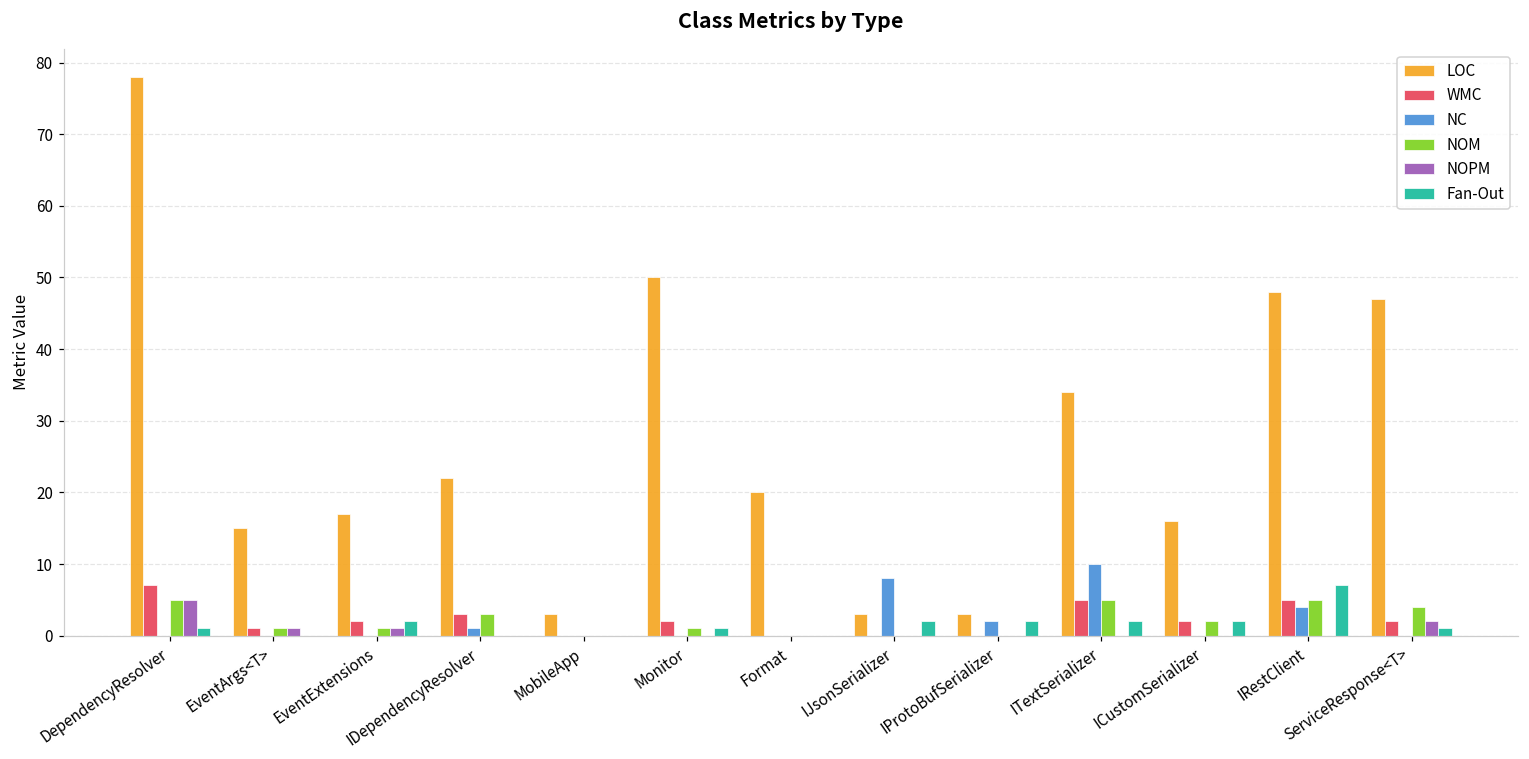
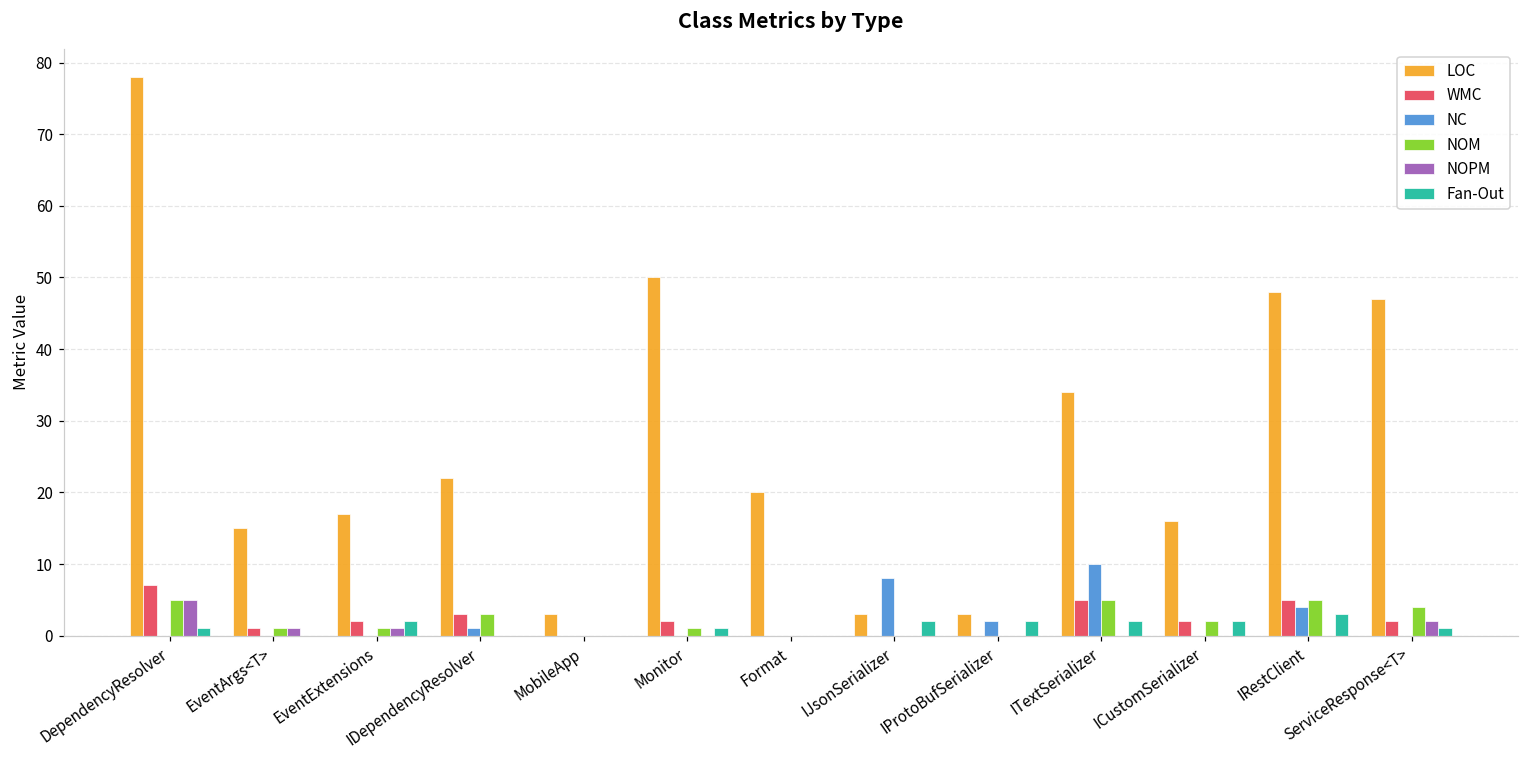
Fan-Out, IRestClient: 7 -> 3
